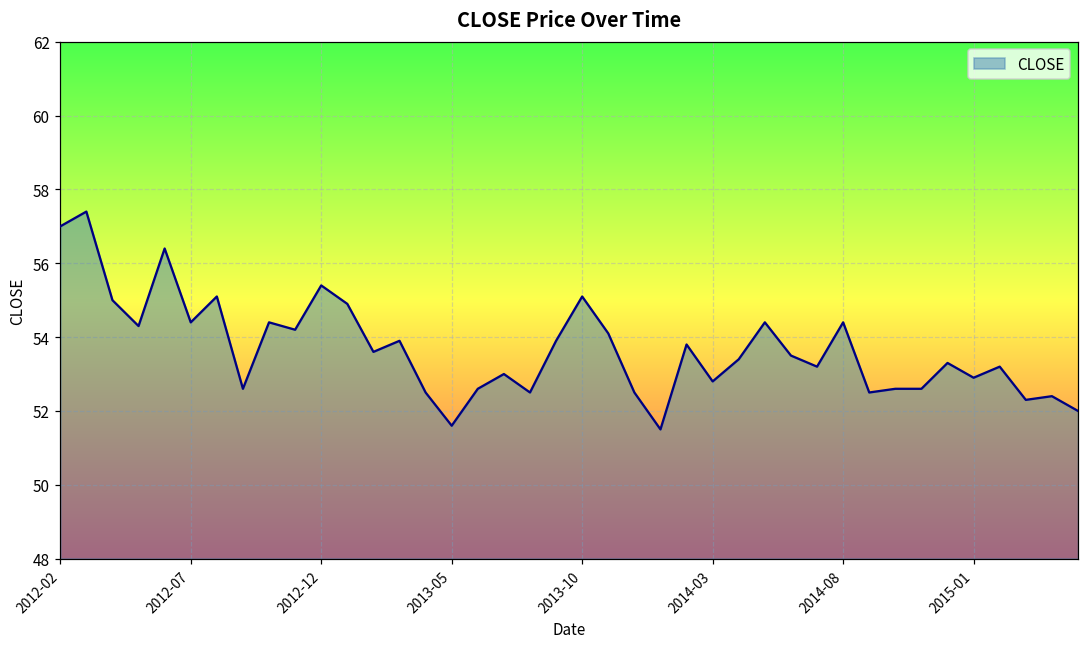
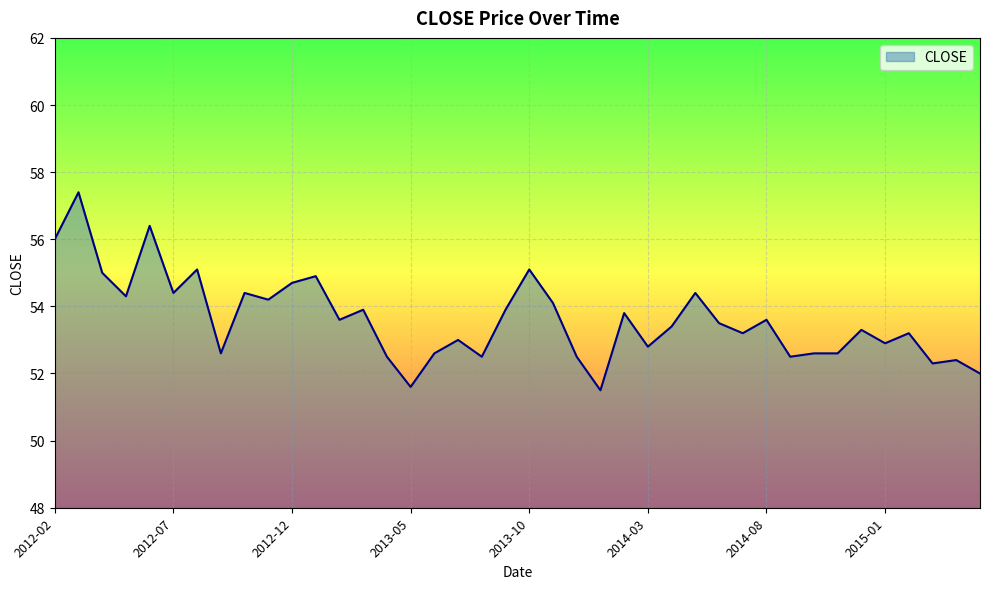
2012-02: 57 -> 56
2012-12: 55.4 -> 54.7
2014-08: 54.4 -> 53.6
